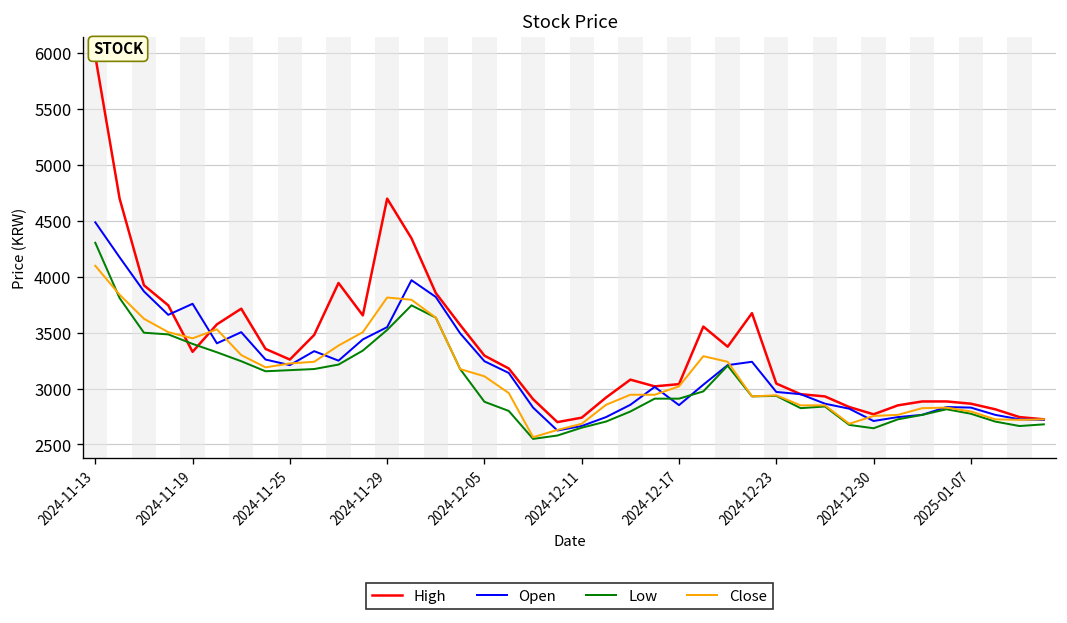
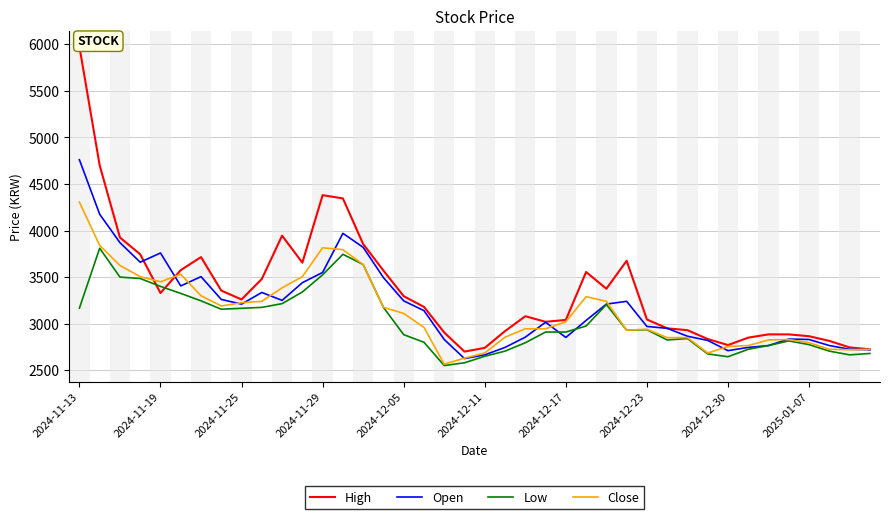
Open, 2024-11-13: 4500 -> 4800
Low, 2024-11-13: 4300 -> 3200
Close, 2024-11-13: 4100 -> 4300
High, 2024-11-29: 4700 -> 4400
